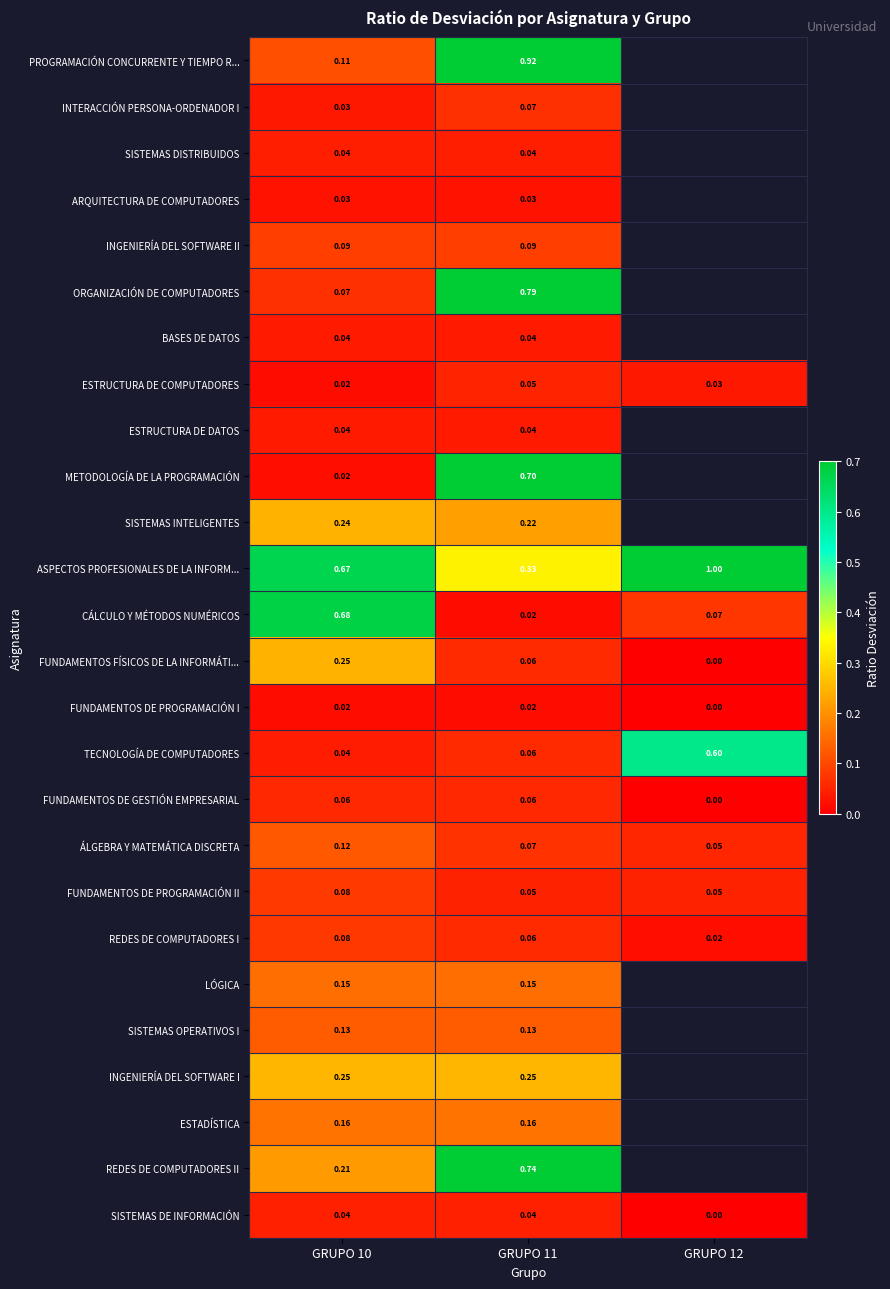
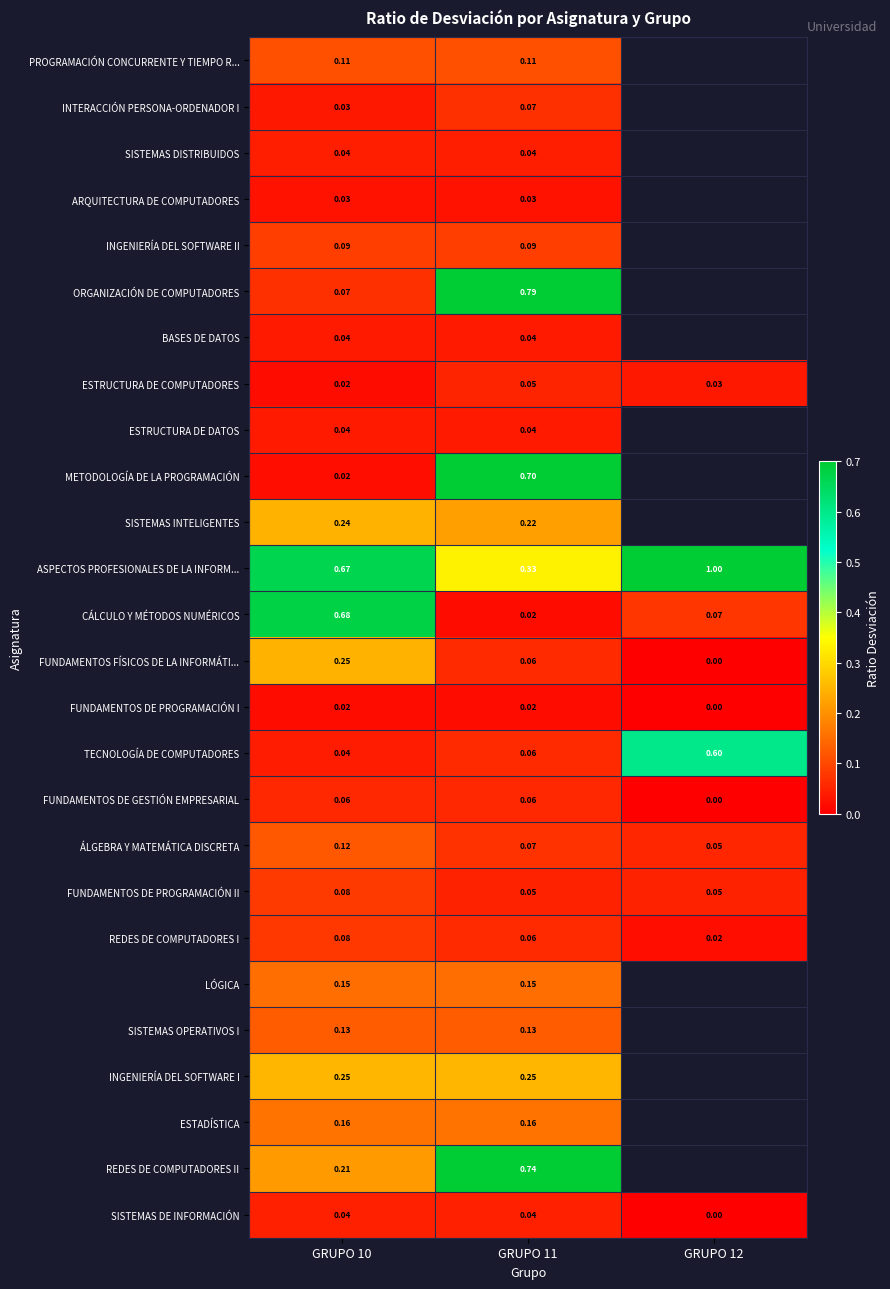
PROGRAMACIÓN CONCURRENTE Y TIEMPO R..., GRUPO 11: 0.92 -> 0.11
